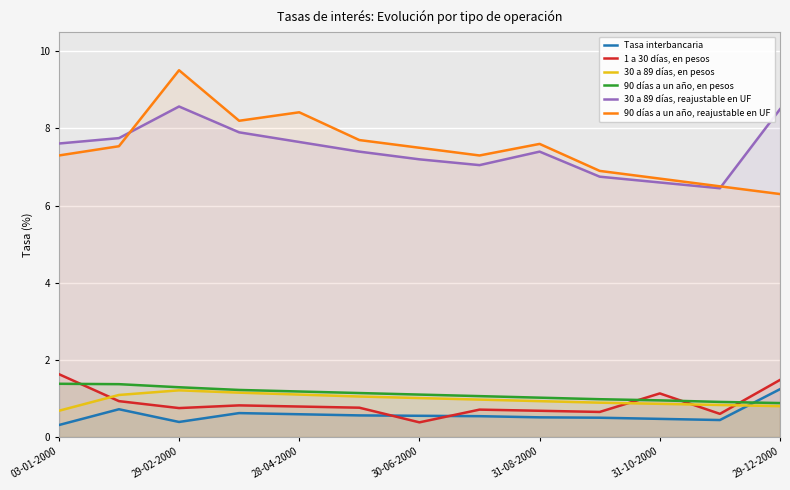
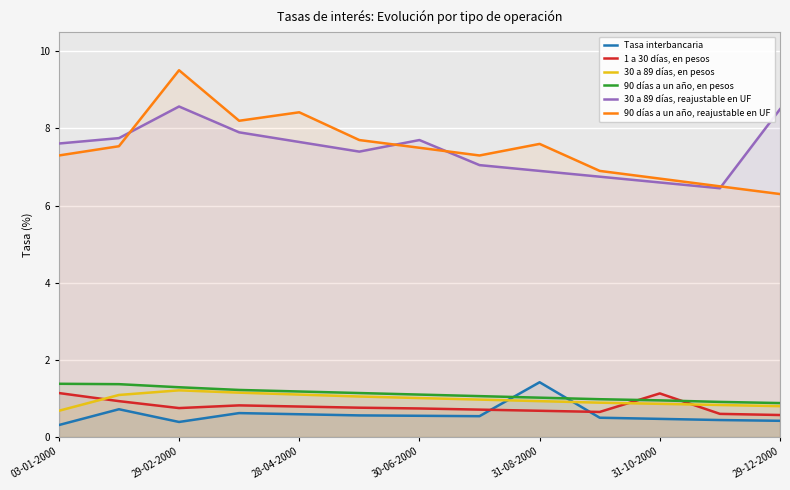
1 a 30 días, en pesos, 03-01-2000: 1.6 -> 1.1
1 a 30 días, en pesos, 30-06-2000: 0.4 -> 0.7
30 a 89 días, reajustable en UF, 30-06-2000: 7.2 -> 7.7
Tasa interbancaria, 31-08-2000: 0.5 -> 1.4
30 a 89 días, reajustable en UF, 31-08-2000: 7.4 -> 6.9
Tasa interbancaria, 29-12-2000: 1.2 -> 0.4
1 a 30 días, en pesos, 29-12-2000: 1.5 -> 0.6
